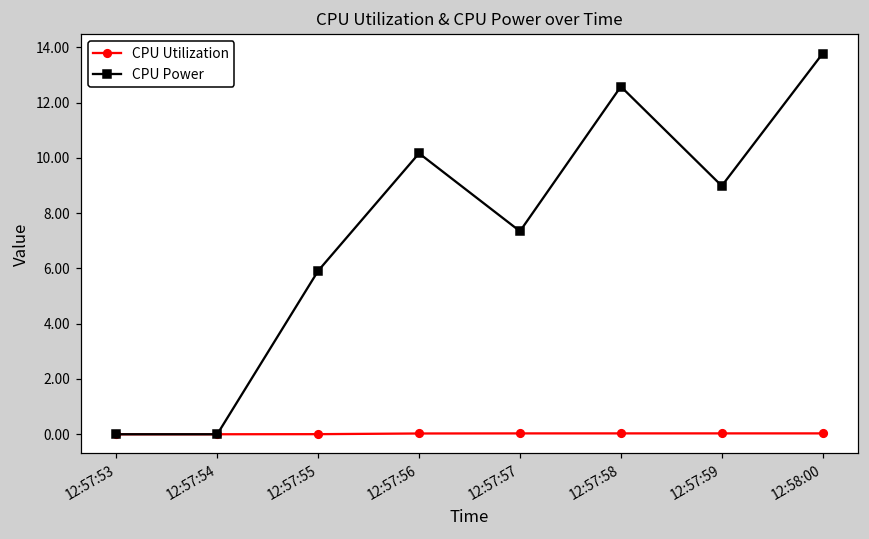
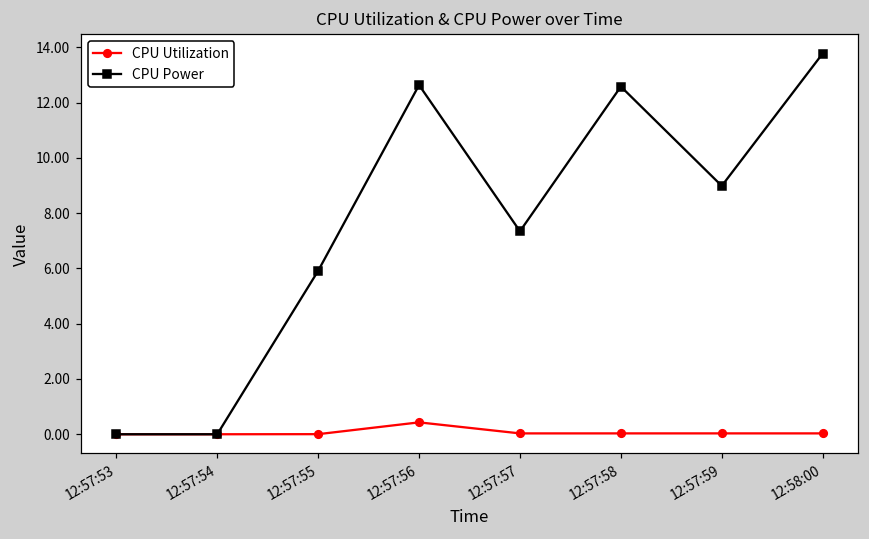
CPU Utilization, 12:57:56: 0.0 -> 0.4
CPU Power, 12:57:56: 10.2 -> 12.6
